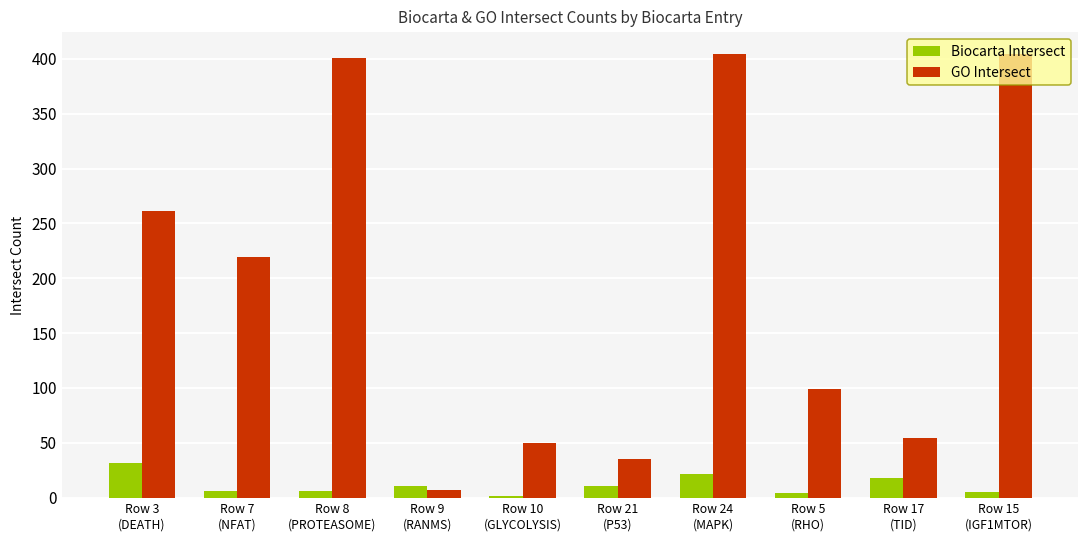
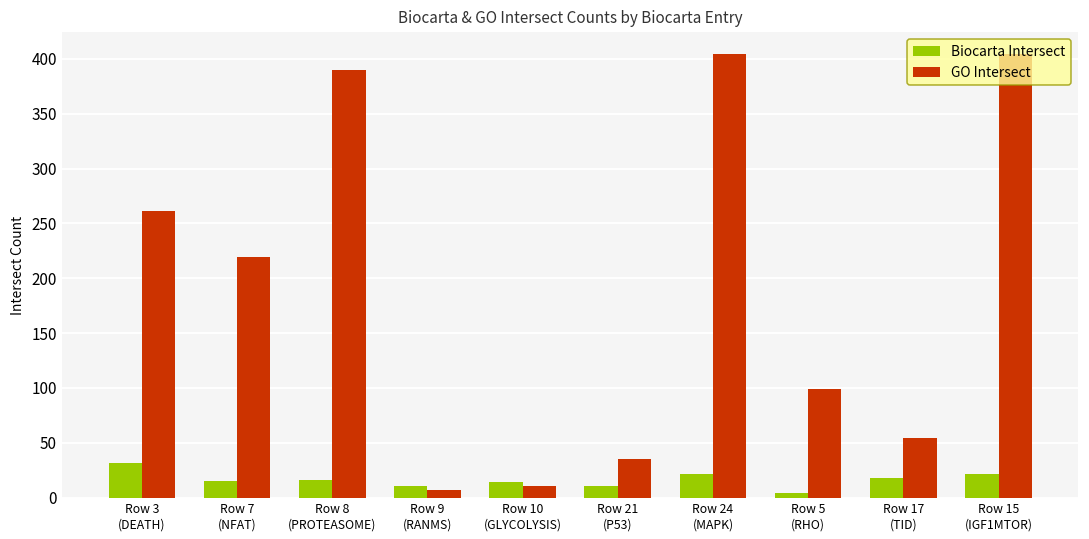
Biocarta Intersect, Row 7 (NFAT): 10 -> 20
Biocarta Intersect, Row 8 (PROTEASOME): 10 -> 20
GO Intersect, Row 8 (PROTEASOME): 400 -> 390
Biocarta Intersect, Row 10 (GLYCOLYSIS): 0 -> 10
GO Intersect, Row 10 (GLYCOLYSIS): 50 -> 10
Biocarta Intersect, Row 15 (IGF1MTOR): 10 -> 20
